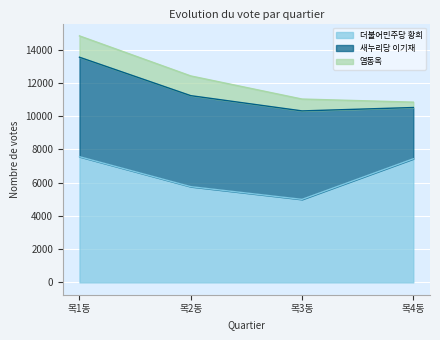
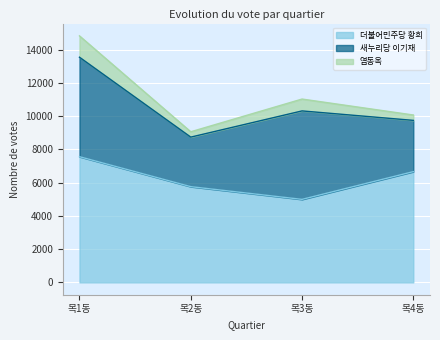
새누리당 이기재, 목2동: 5500 -> 3000
염동옥, 목2동: 1200 -> 300
더불어민주당 황희, 목4동: 7400 -> 6700
